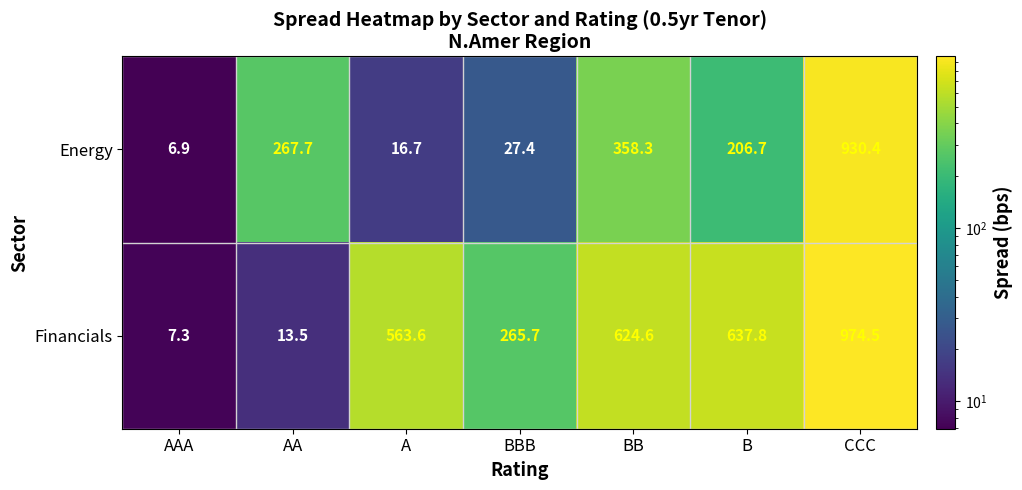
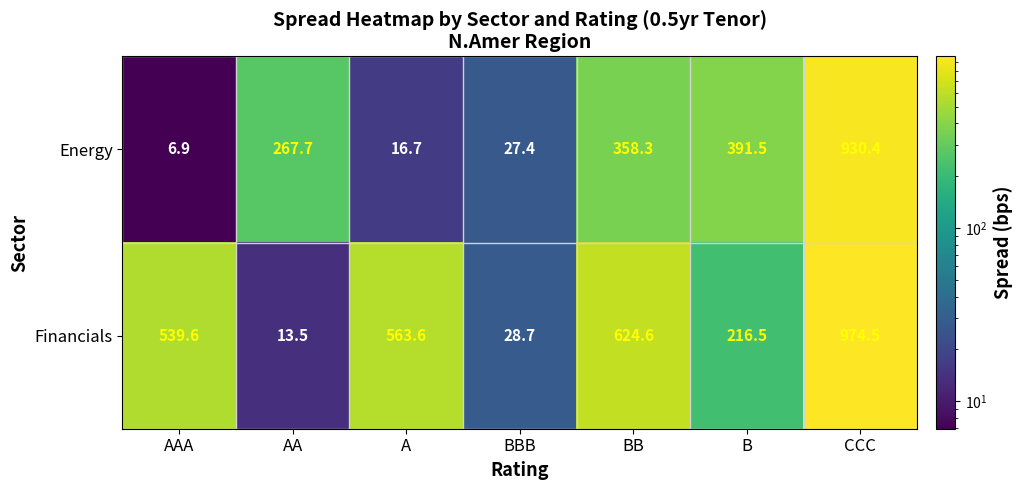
Energy, B: 206.7 -> 391.5
Financials, AAA: 7.3 -> 539.6
Financials, BBB: 265.7 -> 28.7
Financials, B: 637.8 -> 216.5
